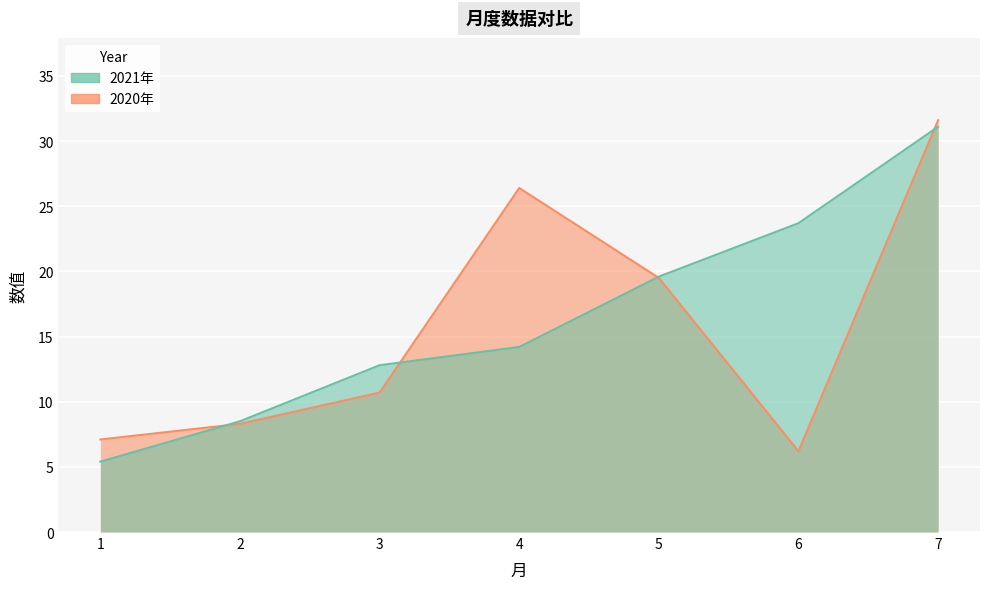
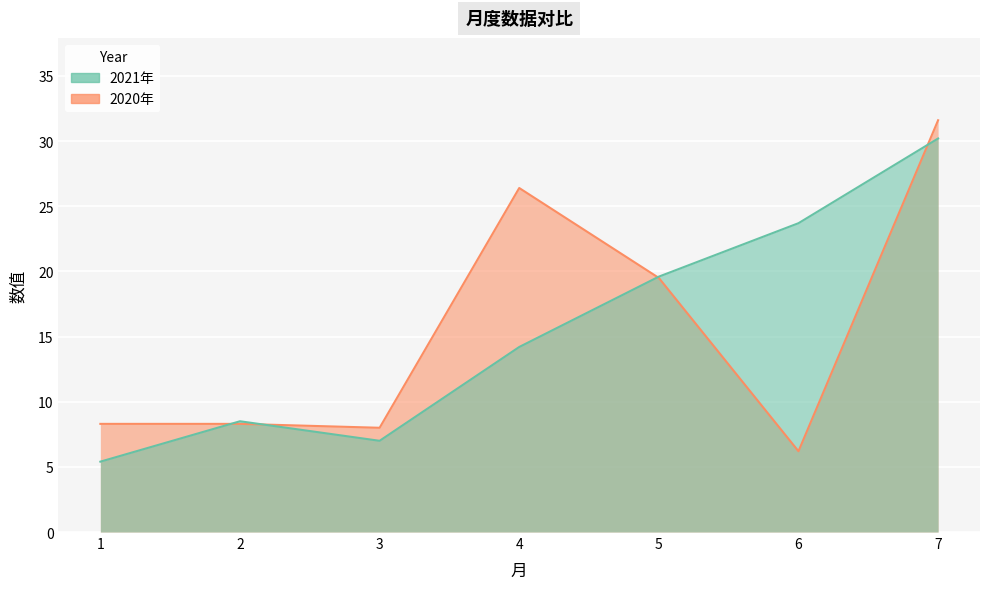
2020年, 1: 7.1 -> 8.3
2020年, 3: 10.7 -> 8.0
2021年, 3: 12.8 -> 7.0
2021年, 7: 31.1 -> 30.2
